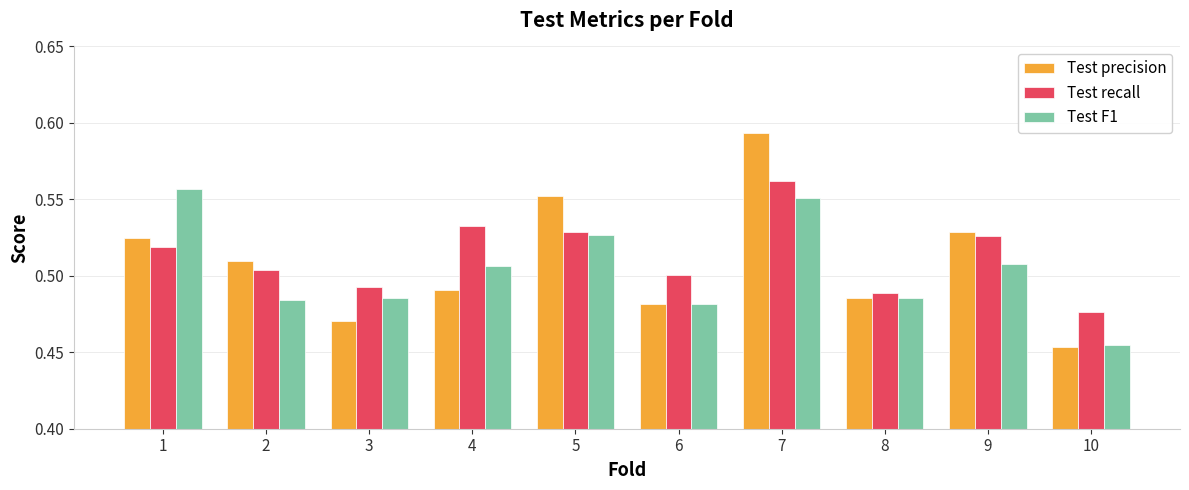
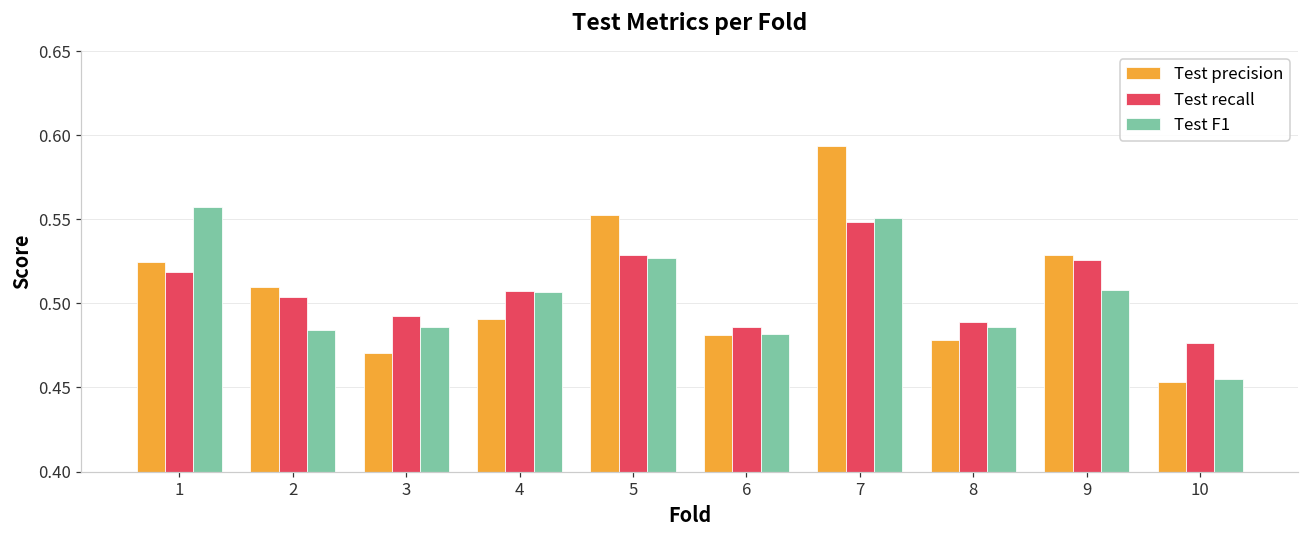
Test recall, 4: 0.533 -> 0.507
Test recall, 6: 0.500 -> 0.486
Test recall, 7: 0.562 -> 0.548
Test precision, 8: 0.485 -> 0.478
